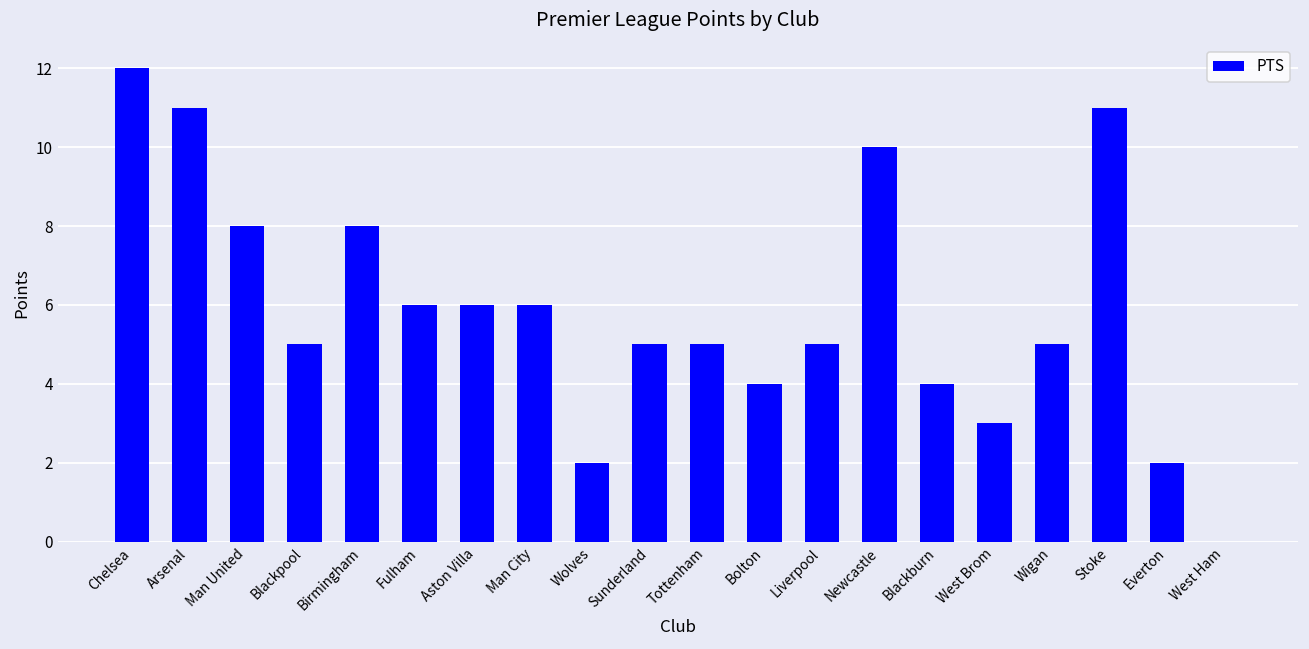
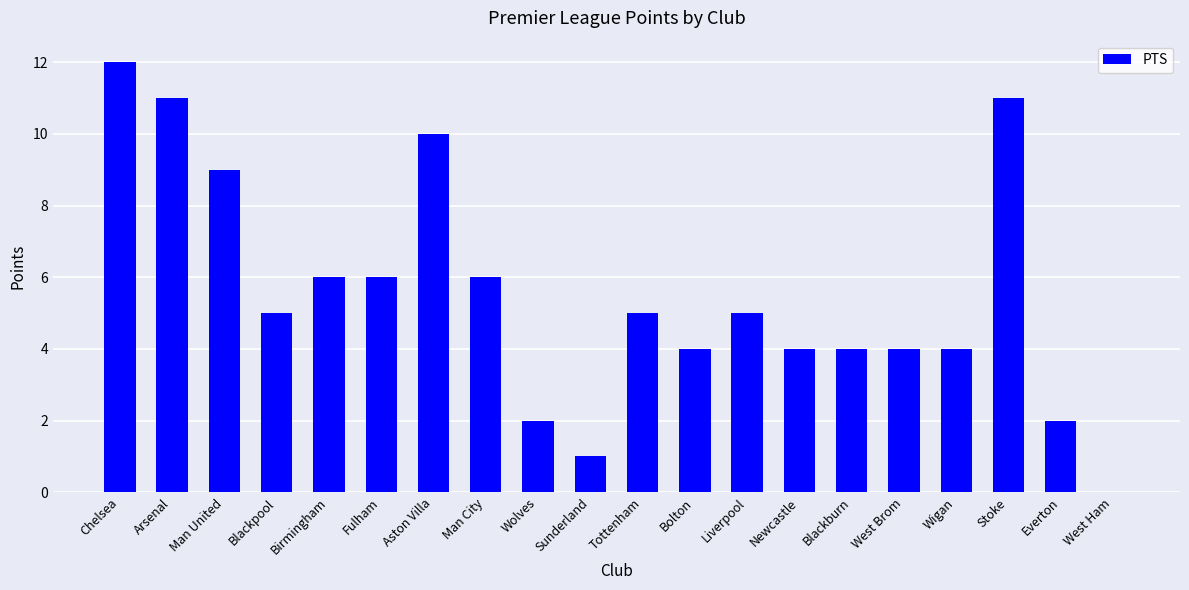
Man United: 8 -> 9
Birmingham: 8 -> 6
Aston Villa: 6 -> 10
Sunderland: 5 -> 1
Newcastle: 10 -> 4
West Brom: 3 -> 4
Wigan: 5 -> 4
